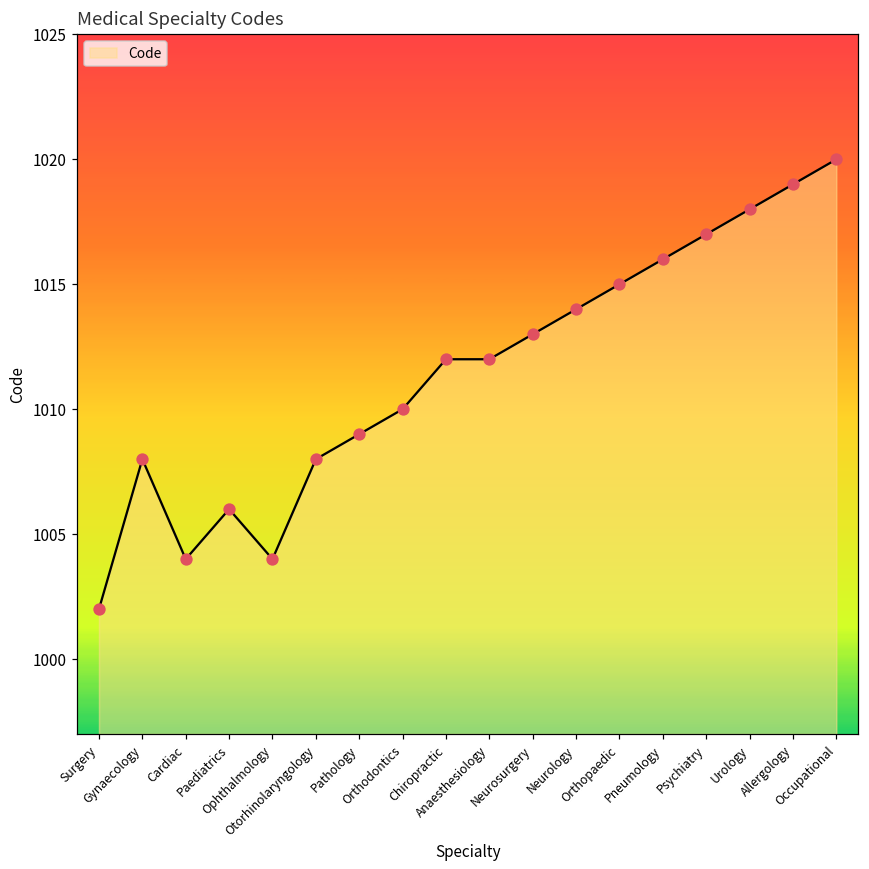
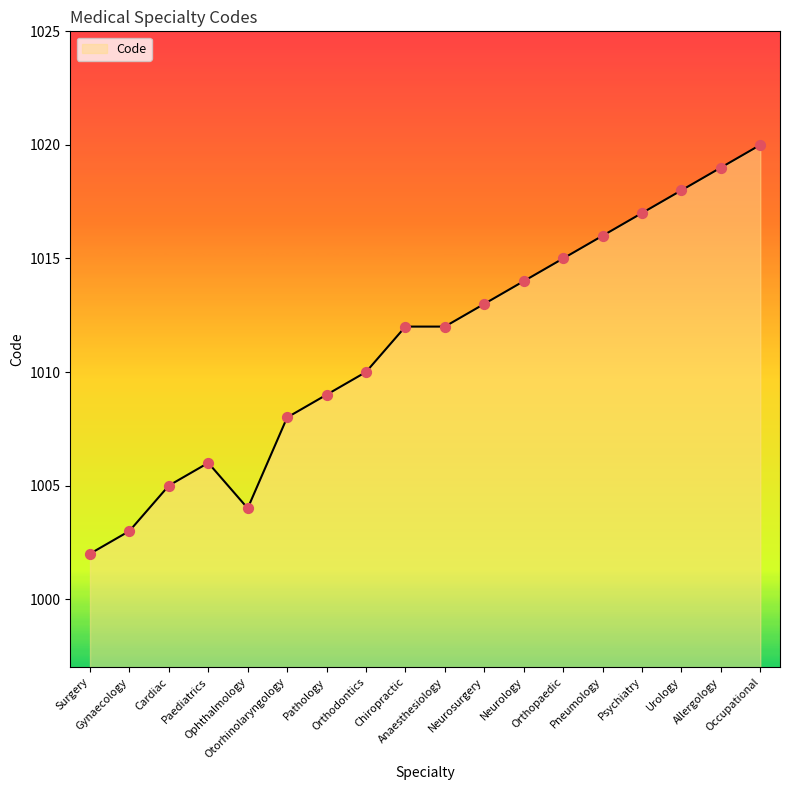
Gynaecology: 1008 -> 1003
Cardiac: 1004 -> 1005
